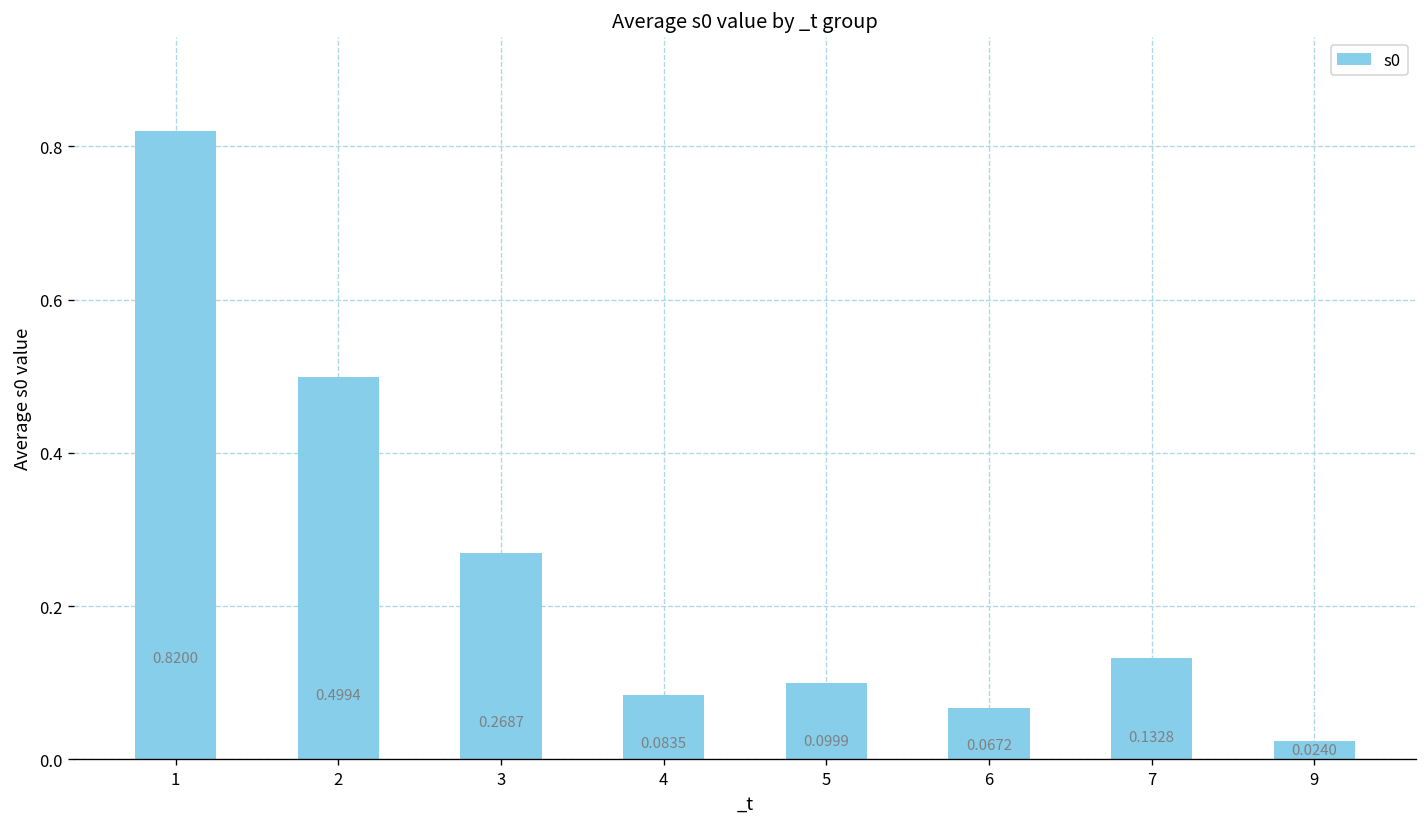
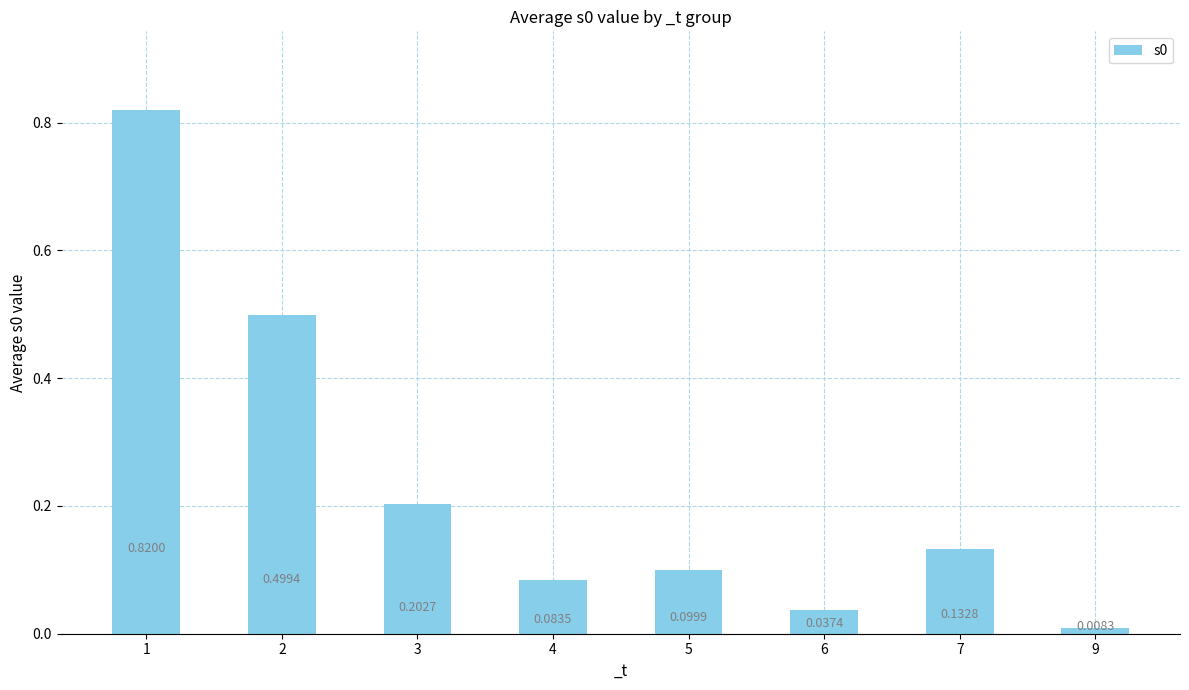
3: 0.2687 -> 0.2027
6: 0.0672 -> 0.0374
9: 0.0240 -> 0.0083
